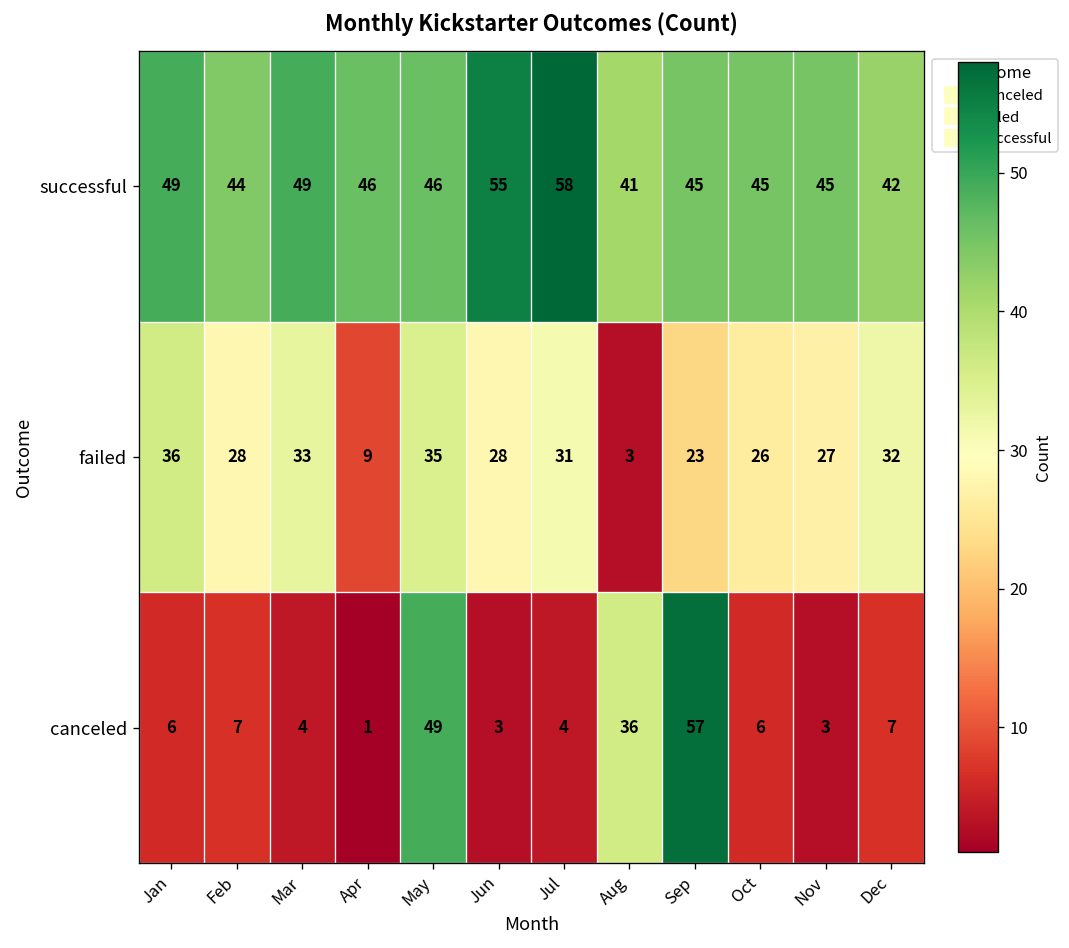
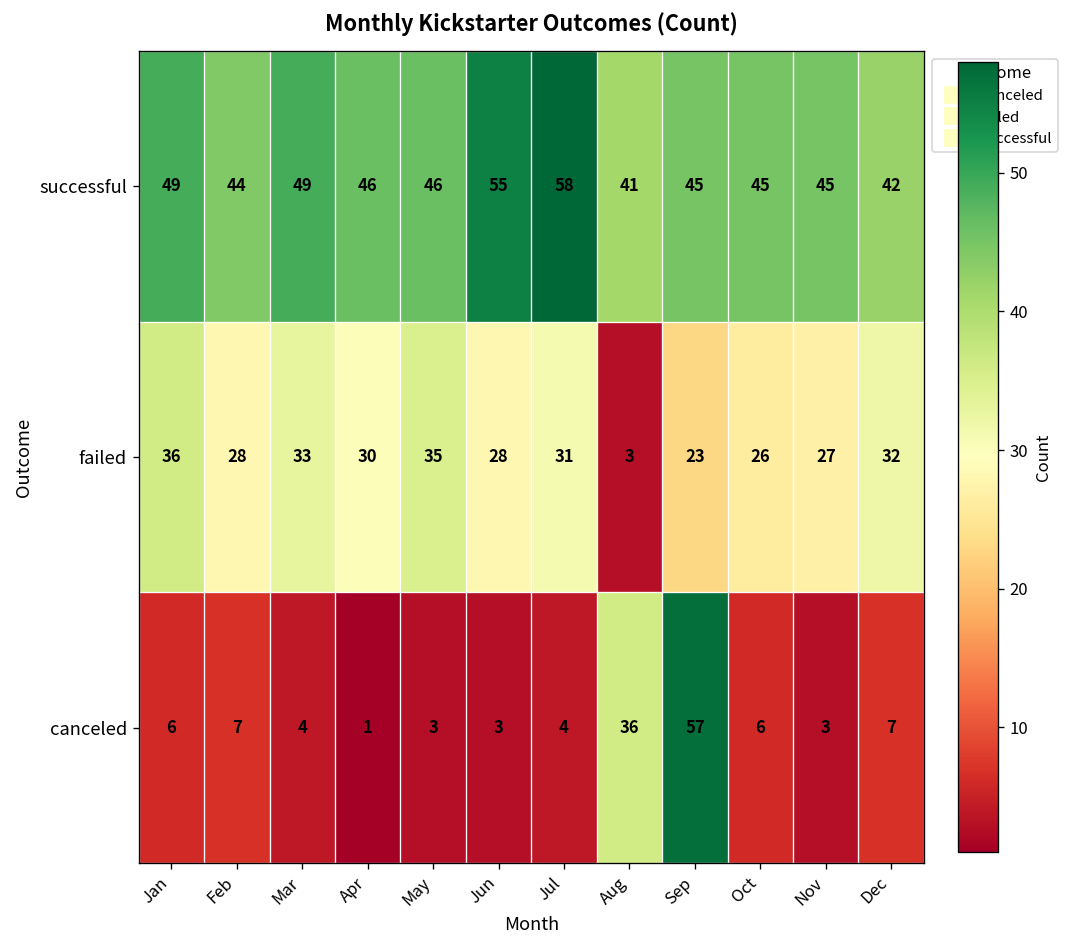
failed, Apr: 9 -> 30
canceled, May: 49 -> 3
